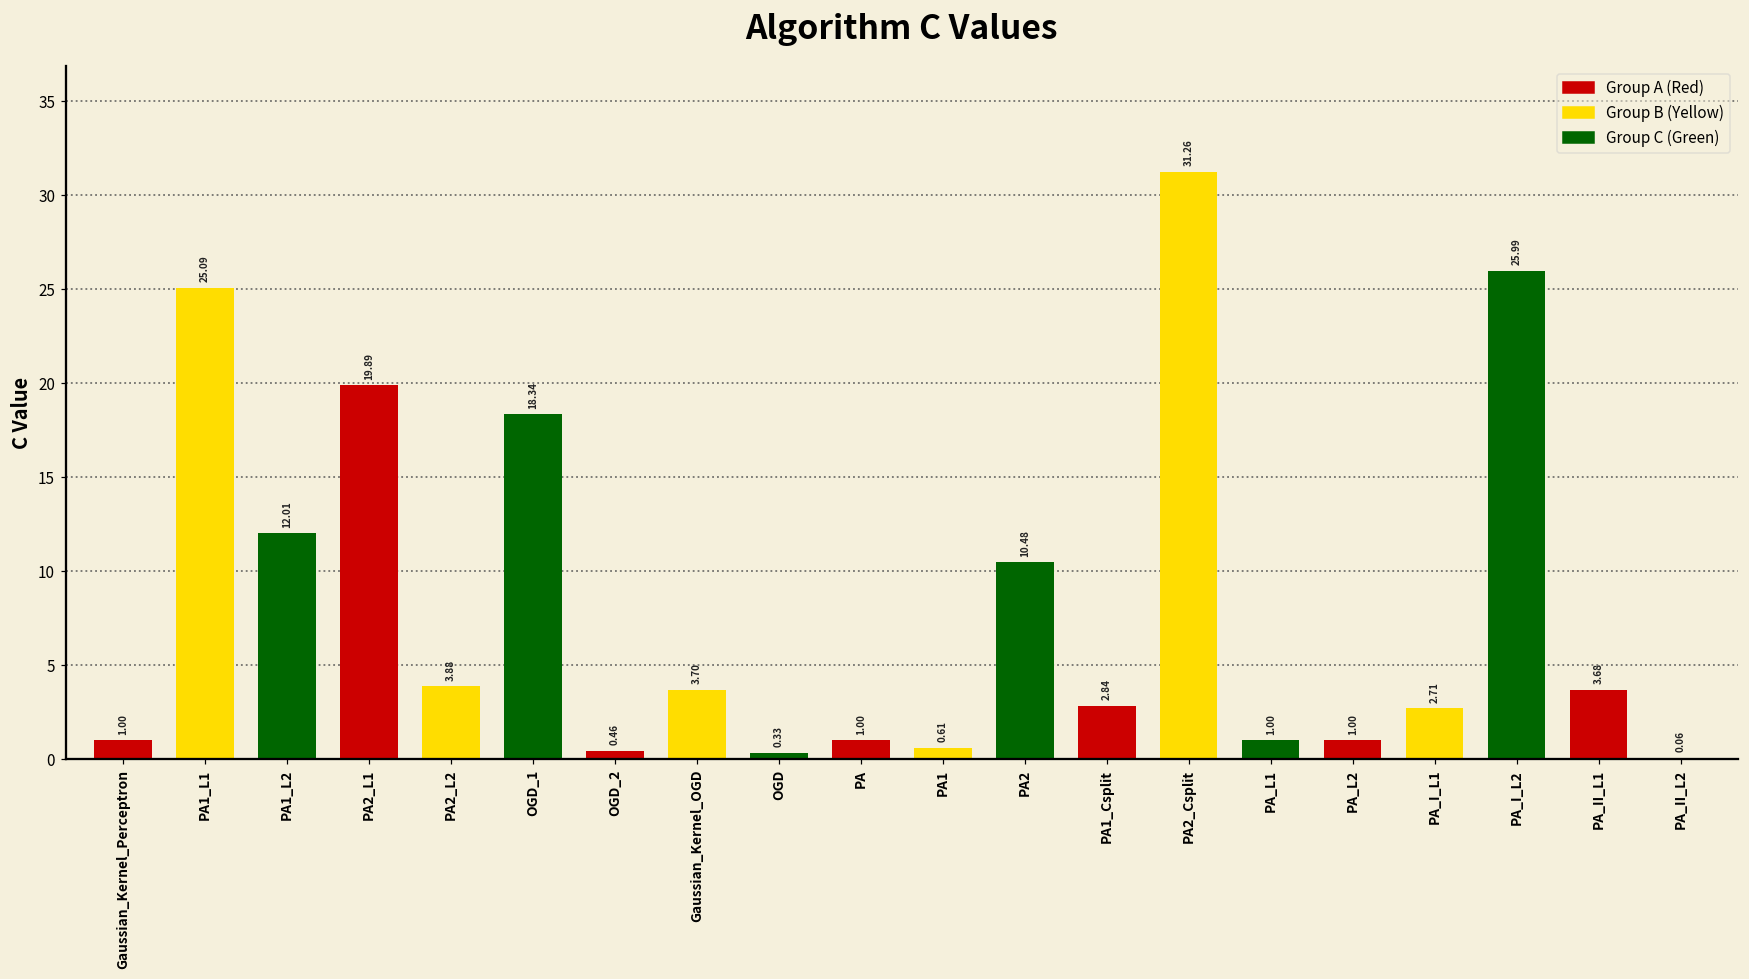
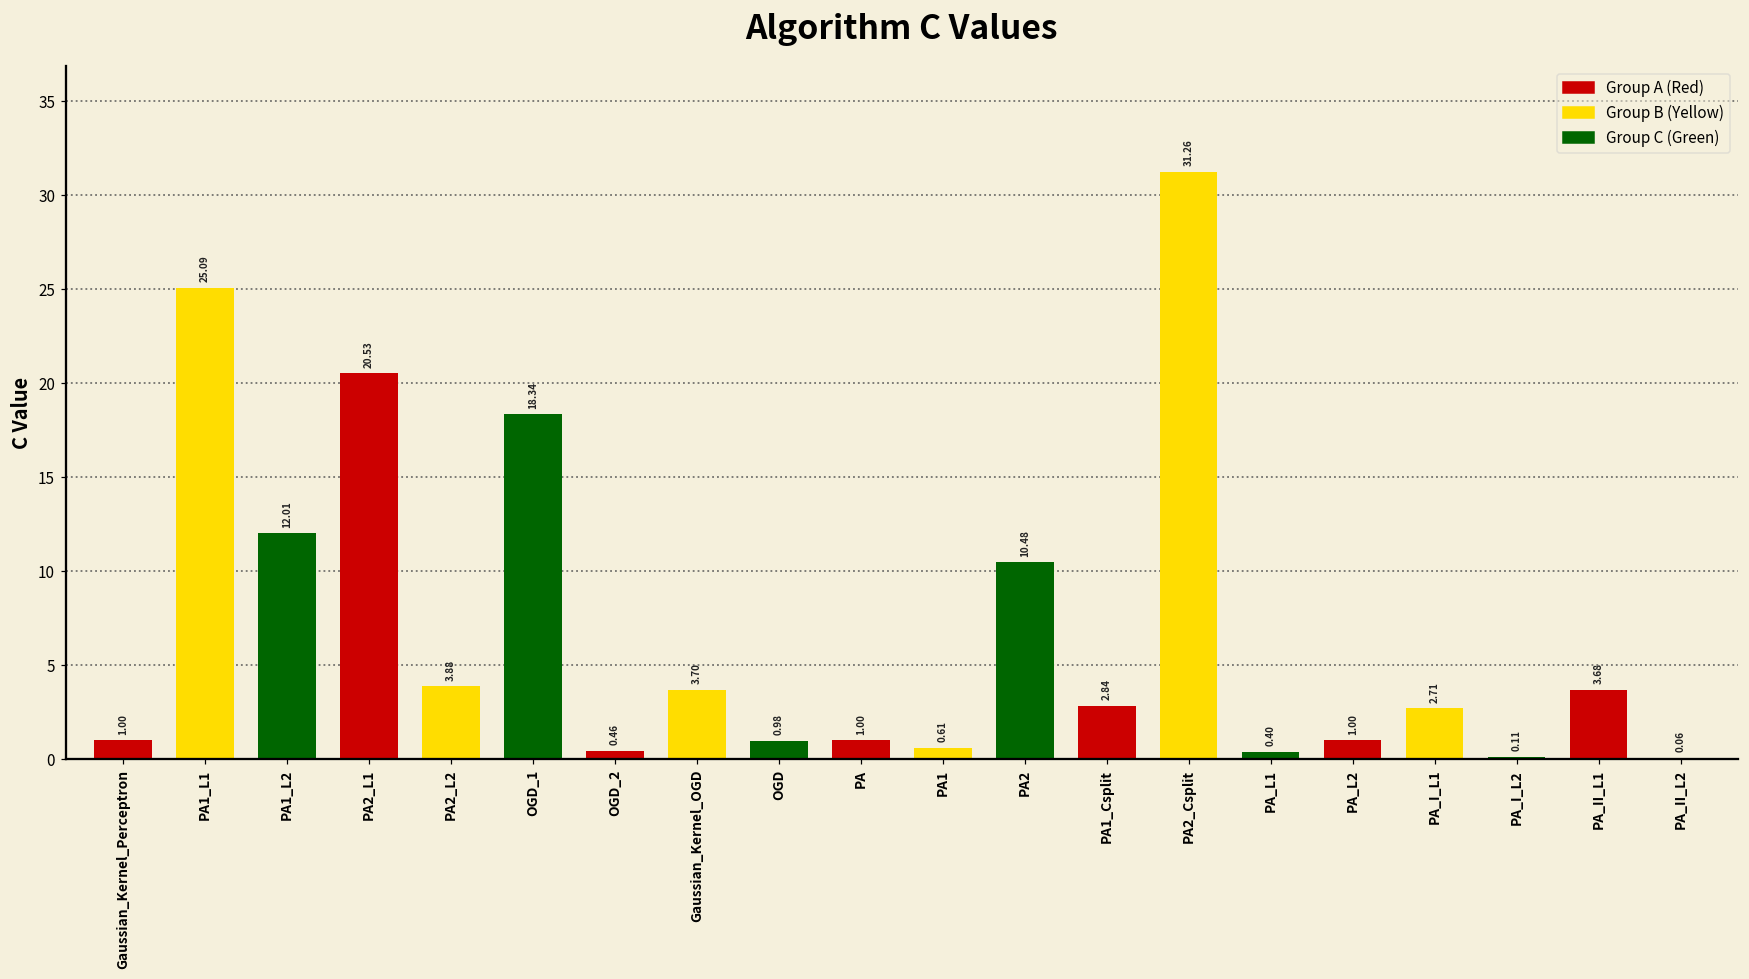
PA2_L1: 19.89 -> 20.53
OGD: 0.33 -> 0.98
PA_L1: 1.00 -> 0.40
PA_I_L2: 25.99 -> 0.11
